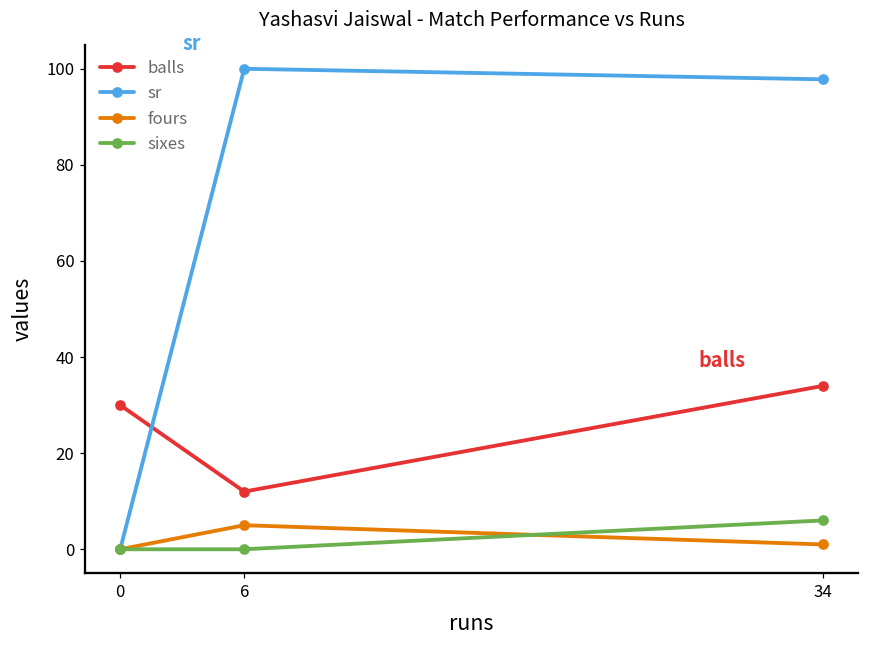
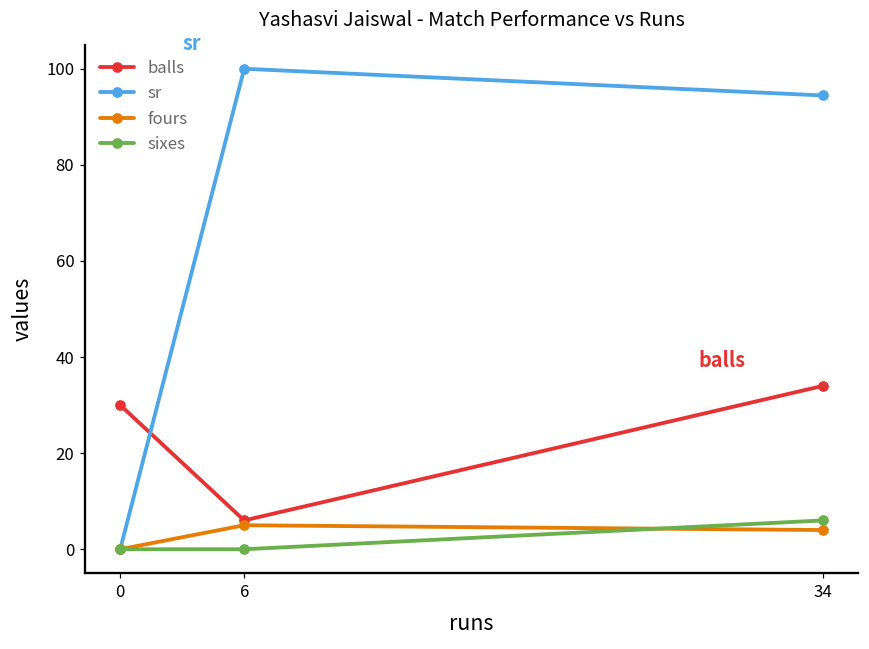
balls, 6: 12 -> 6
sr, 34: 98 -> 94
fours, 34: 1 -> 4
